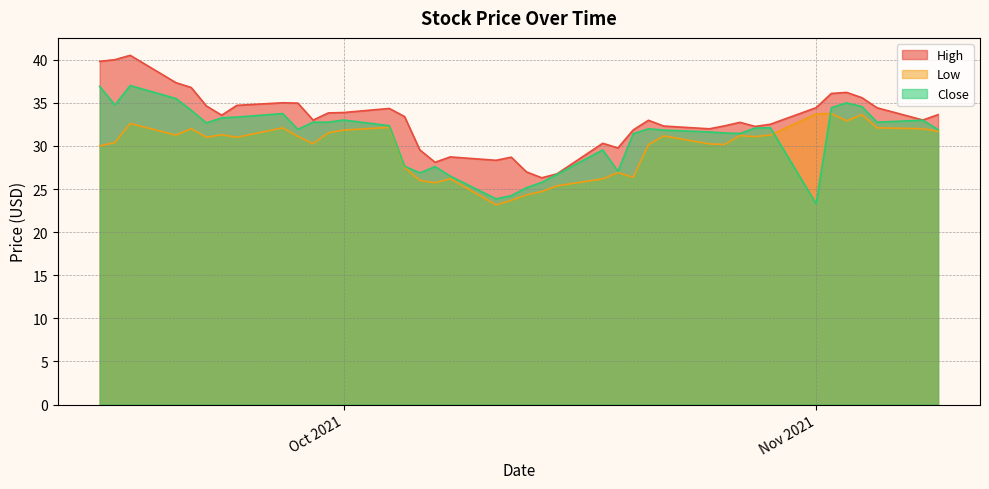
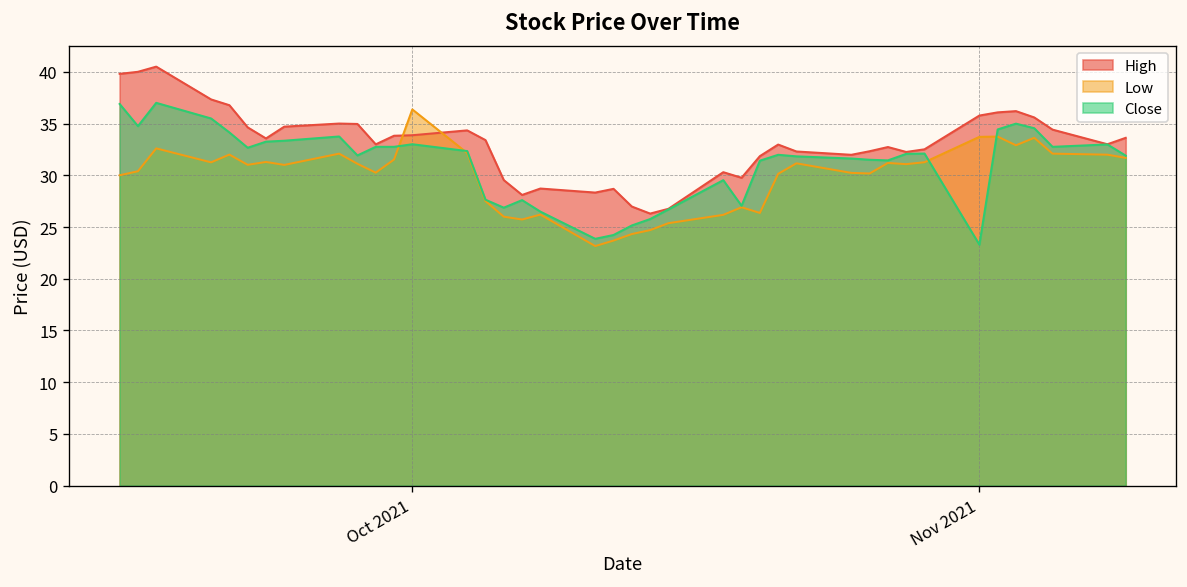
Low, Oct 2021: 32 -> 36
High, Nov 2021: 34 -> 36
